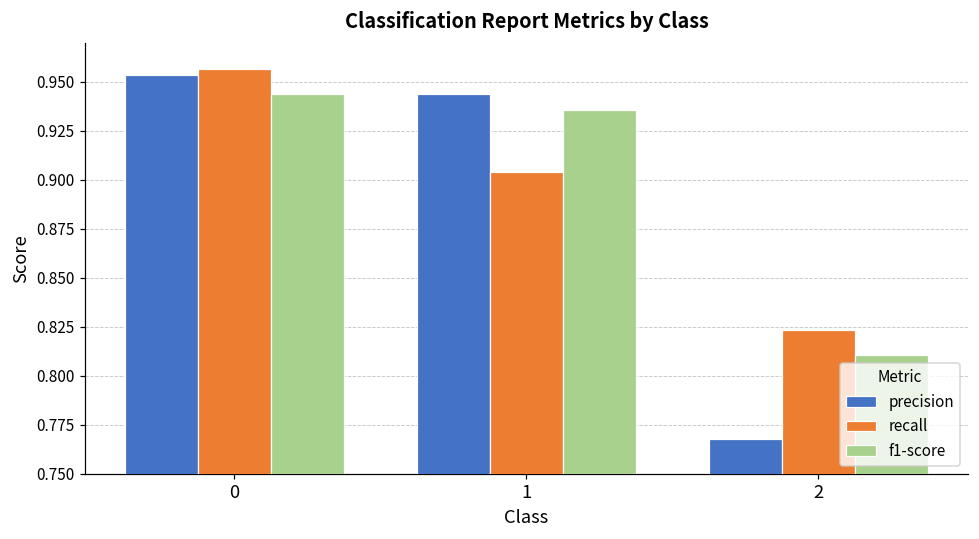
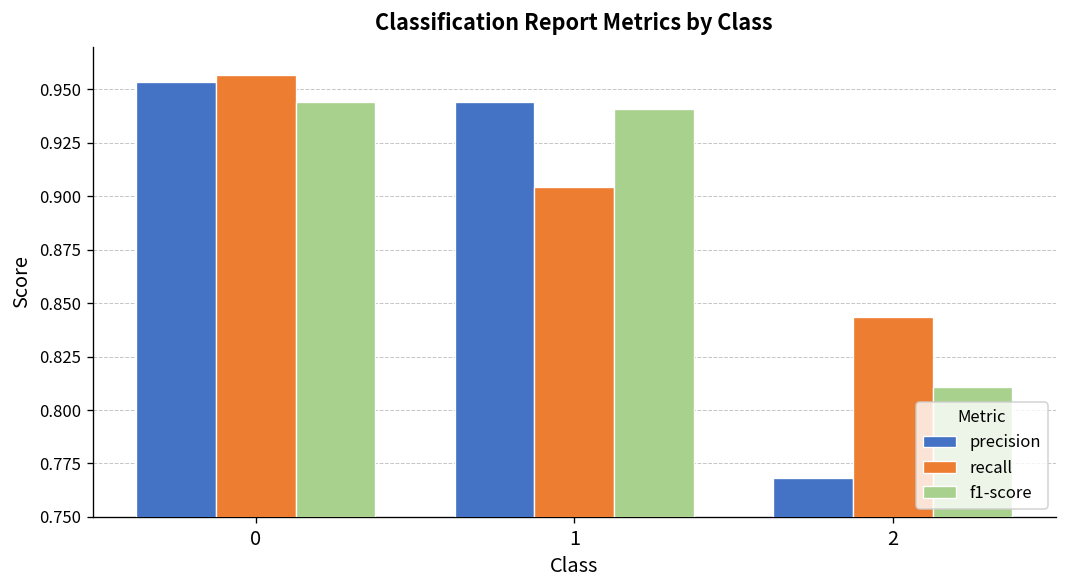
f1-score, 1: 0.936 -> 0.941
recall, 2: 0.824 -> 0.844
